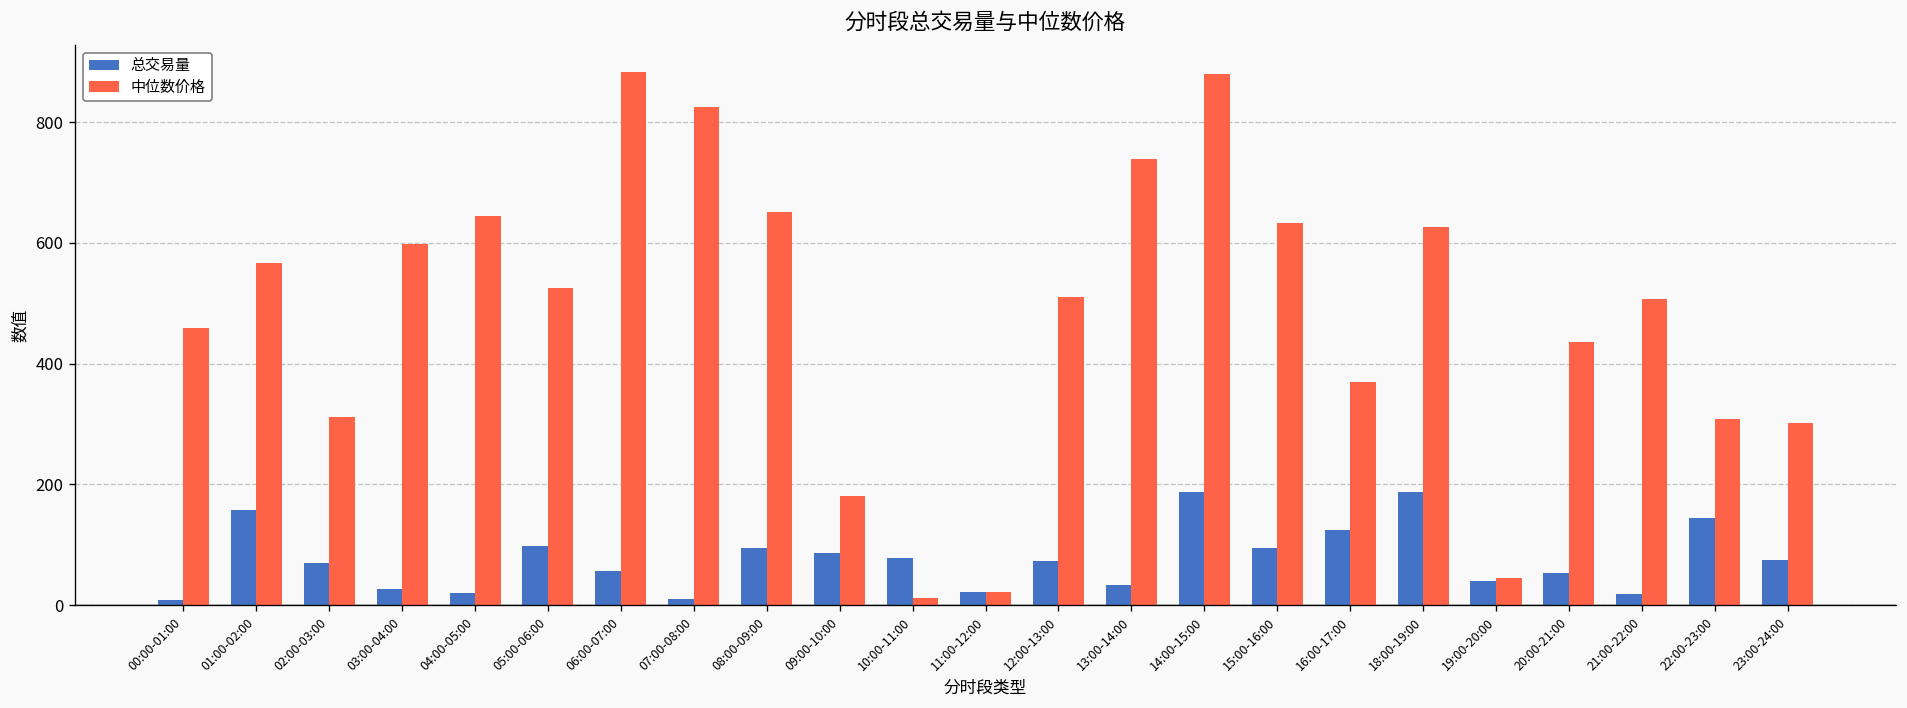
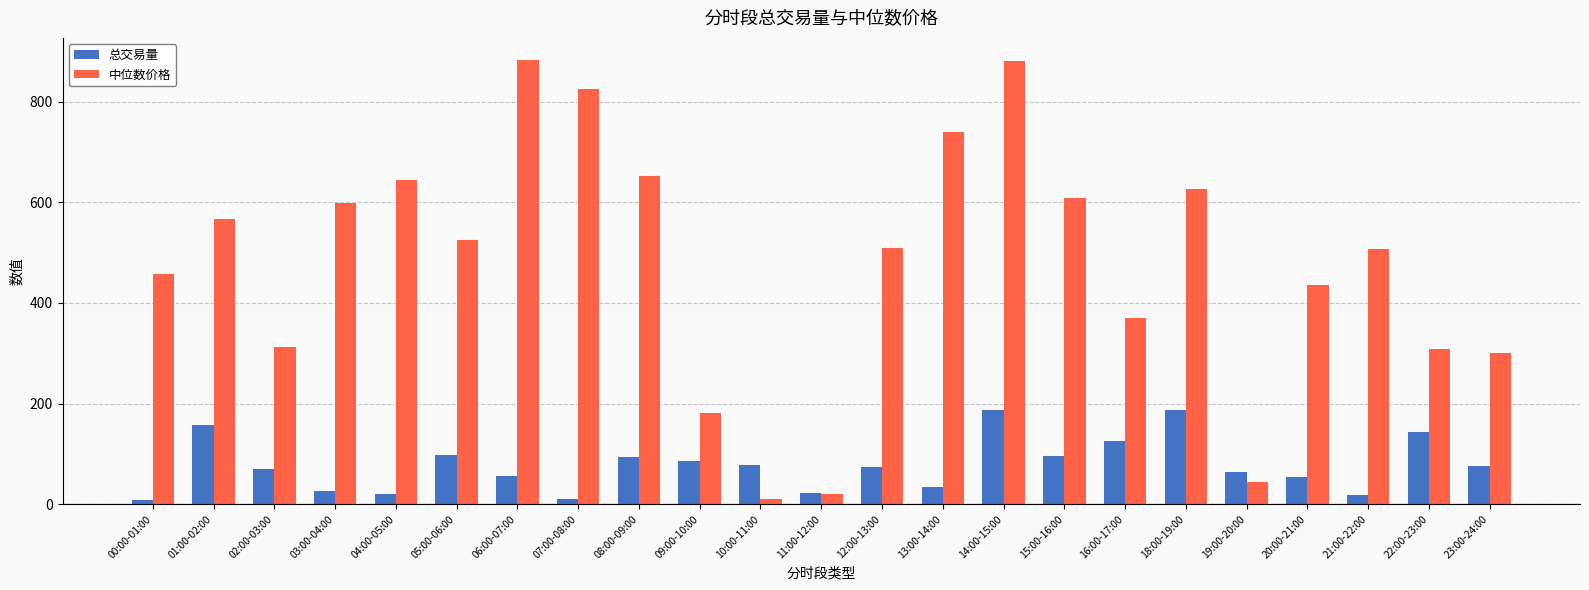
中位数价格, 15:00-16:00: 630 -> 610
总交易量, 19:00-20:00: 40 -> 60
